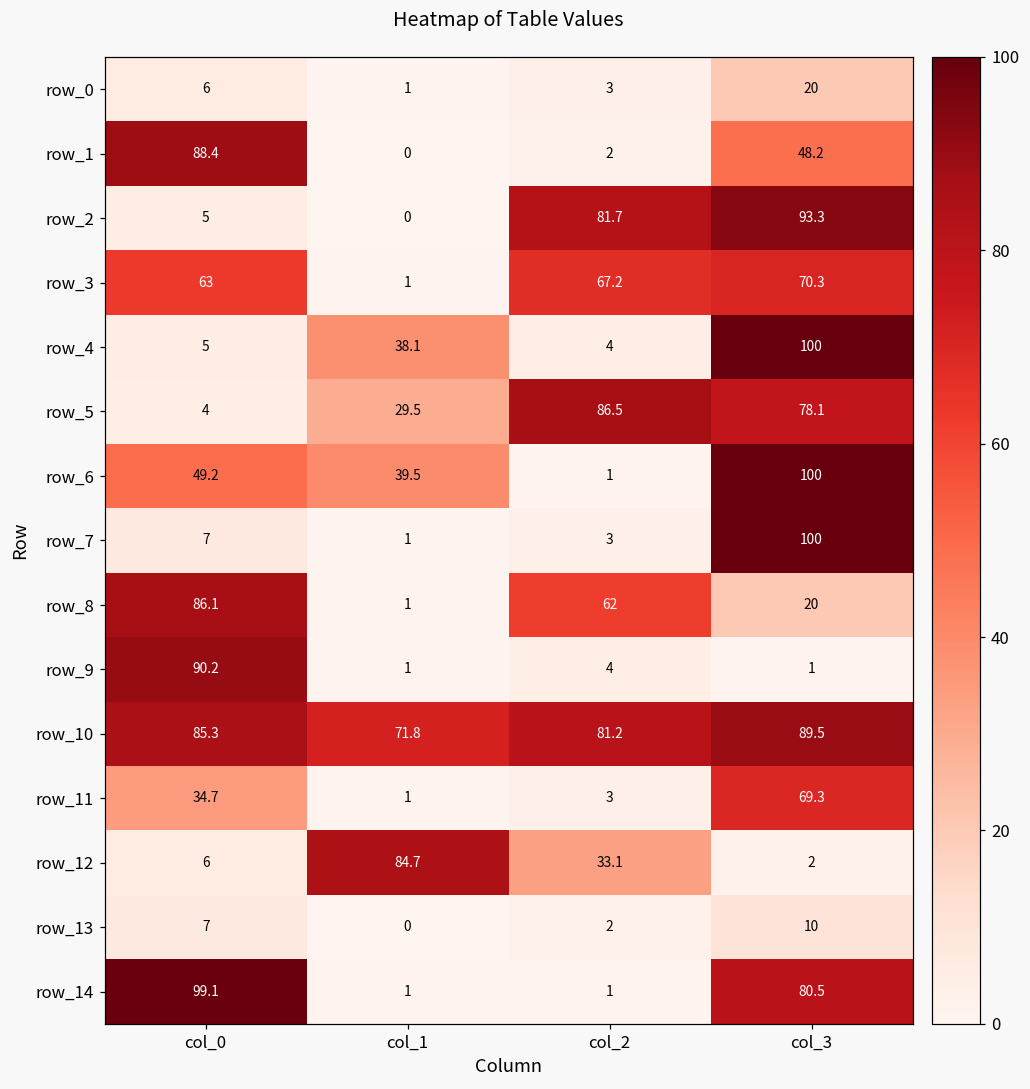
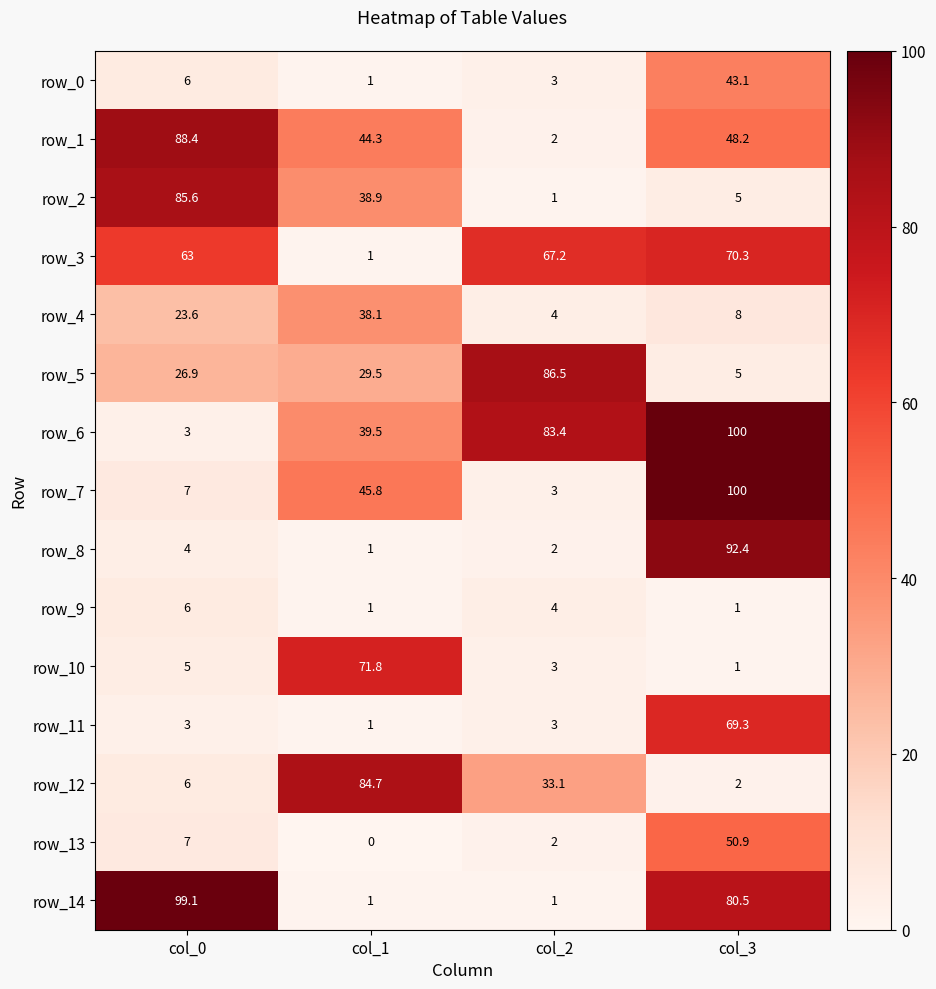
row_0, col_3: 20 -> 43.1
row_1, col_1: 0 -> 44.3
row_2, col_0: 5 -> 85.6
row_2, col_1: 0 -> 38.9
row_2, col_2: 81.7 -> 1
row_2, col_3: 93.3 -> 5
row_4, col_0: 5 -> 23.6
row_4, col_3: 100 -> 8
row_5, col_0: 4 -> 26.9
row_5, col_3: 78.1 -> 5
row_6, col_0: 49.2 -> 3
row_6, col_2: 1 -> 83.4
row_7, col_1: 1 -> 45.8
row_8, col_0: 86.1 -> 4
row_8, col_2: 62 -> 2
row_8, col_3: 20 -> 92.4
row_9, col_0: 90.2 -> 6
row_10, col_0: 85.3 -> 5
row_10, col_2: 81.2 -> 3
row_10, col_3: 89.5 -> 1
row_11, col_0: 34.7 -> 3
row_13, col_3: 10 -> 50.9
